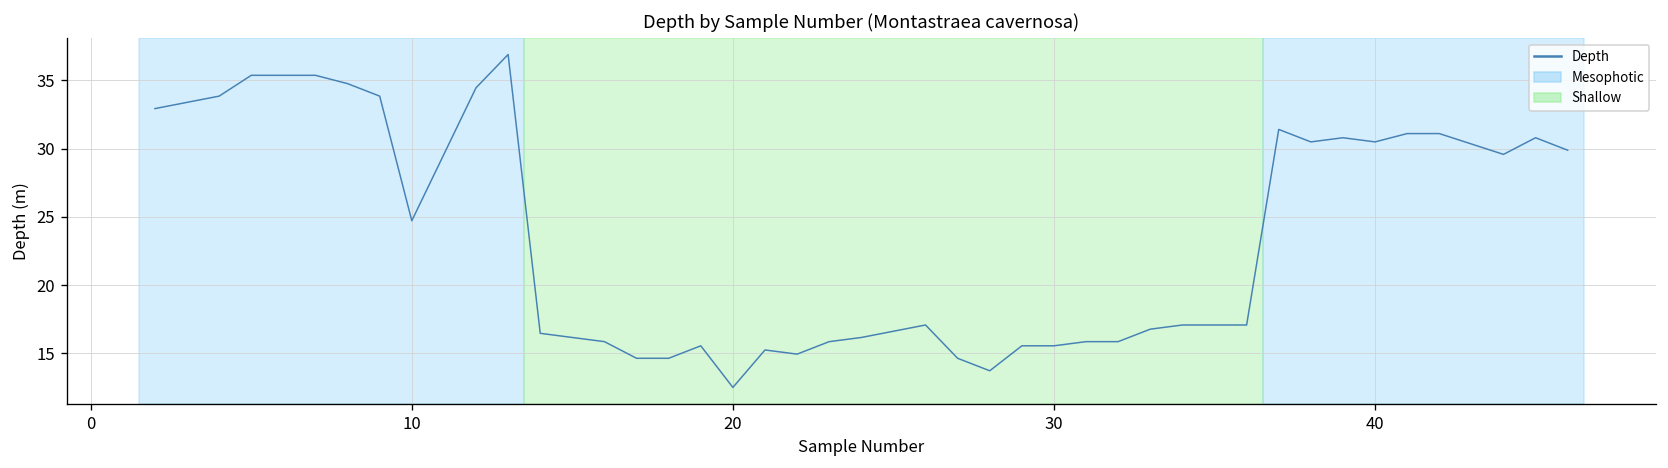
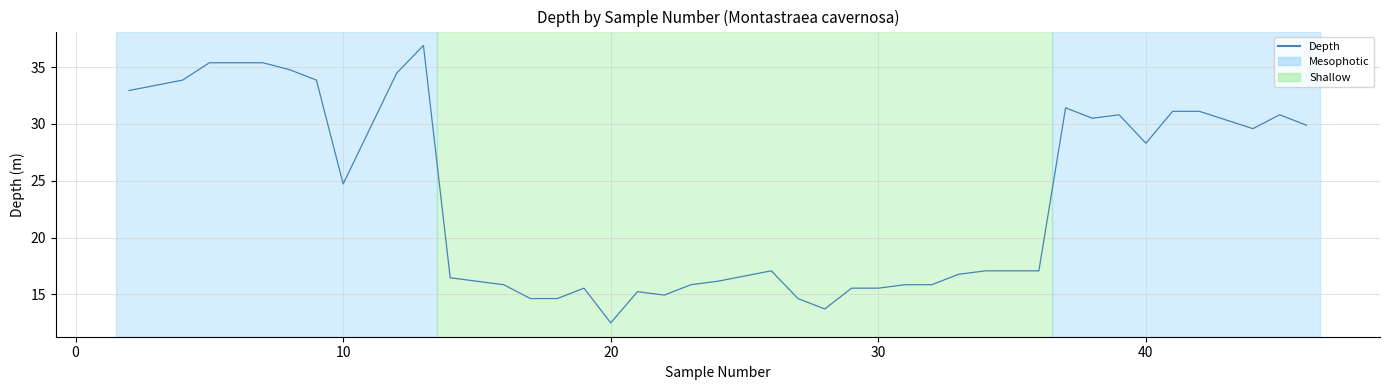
40: 30.5 -> 28.3
